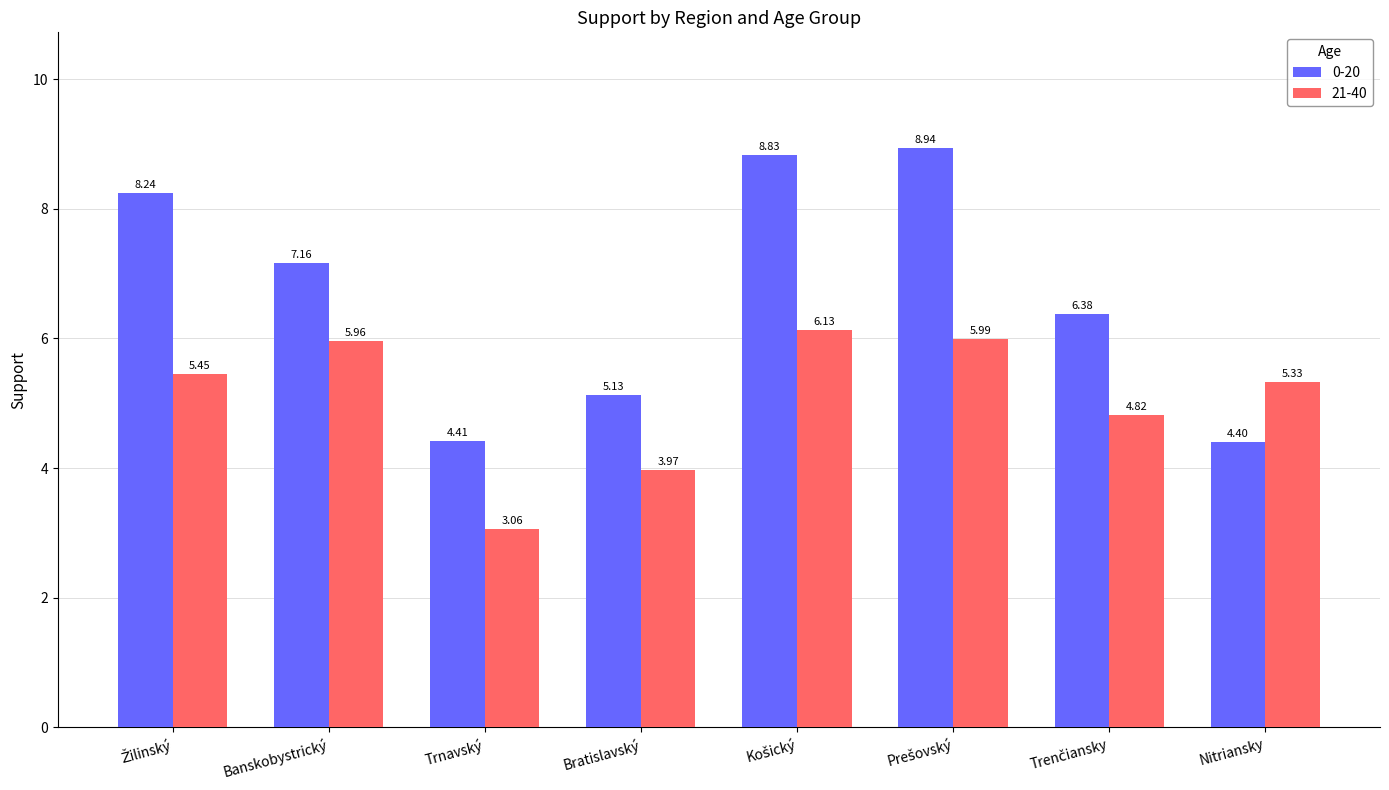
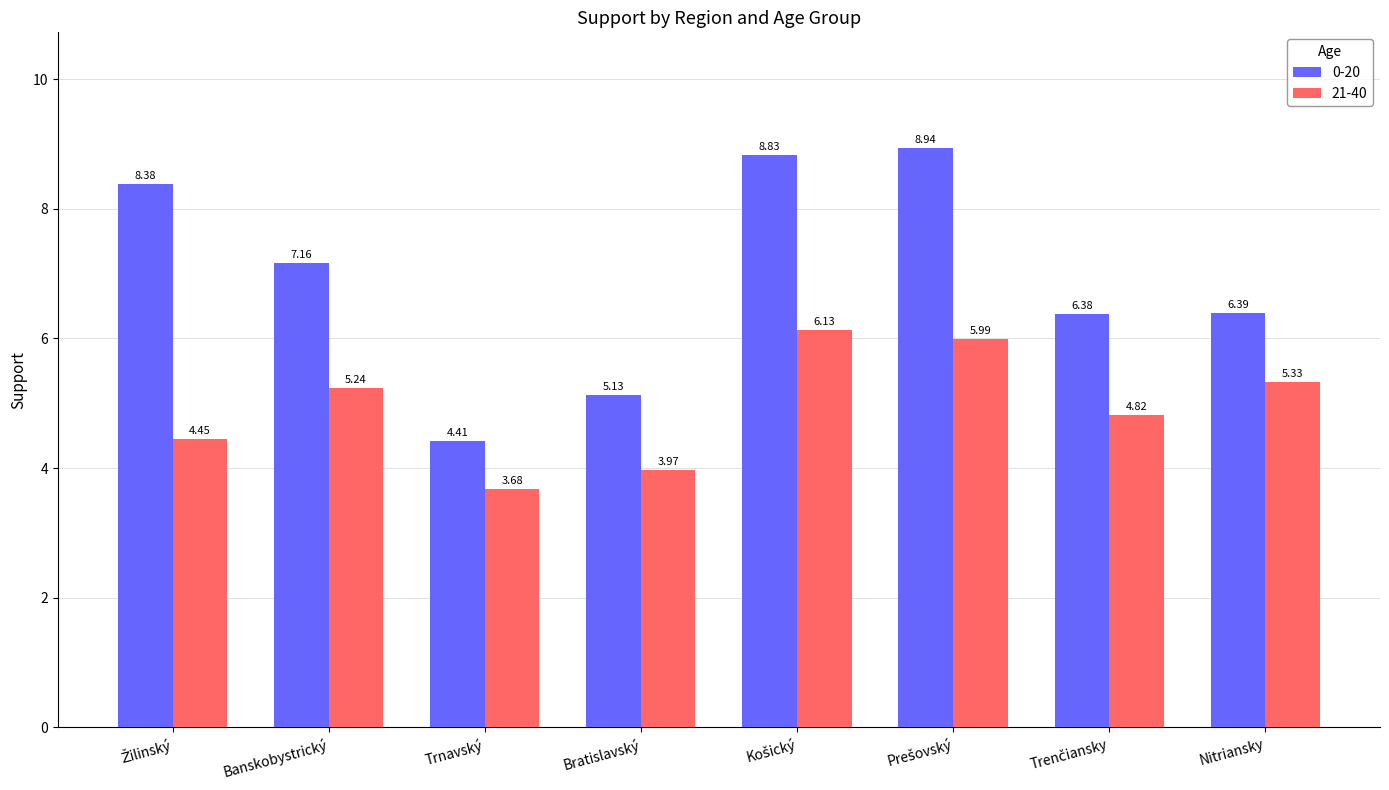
0-20, Žilinský: 8.24 -> 8.38
21-40, Žilinský: 5.45 -> 4.45
21-40, Banskobystrický: 5.96 -> 5.24
21-40, Trnavský: 3.06 -> 3.68
0-20, Nitriansky: 4.40 -> 6.39
